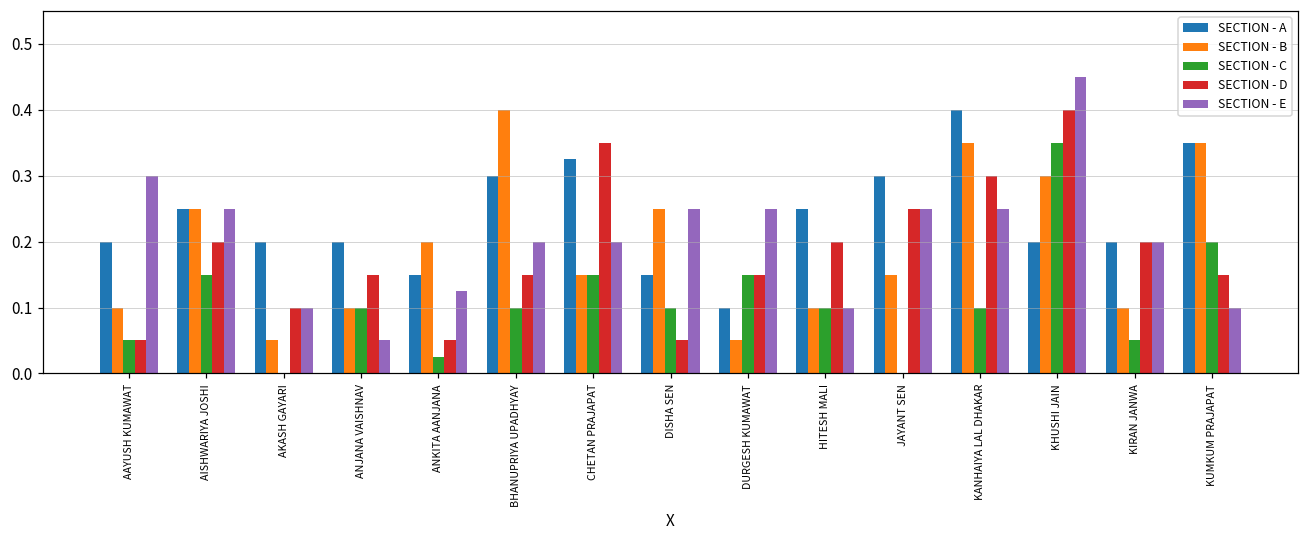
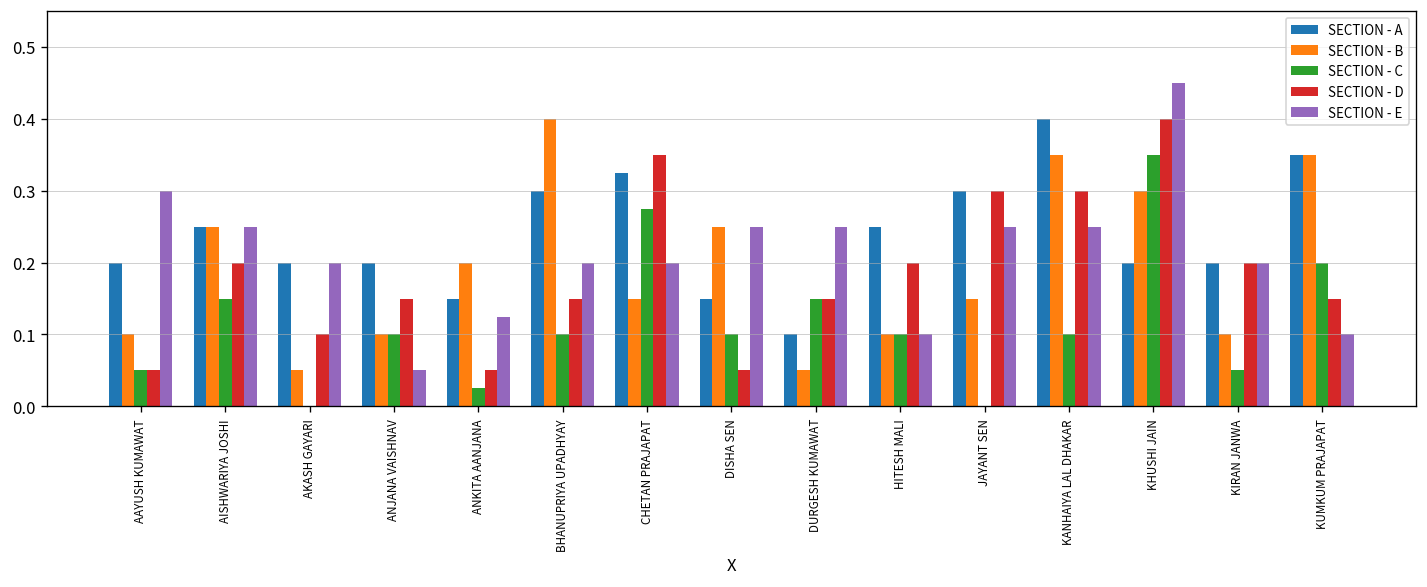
SECTION - E, AKASH GAYARI: 0.10 -> 0.20
SECTION - C, CHETAN PRAJAPAT: 0.15 -> 0.28
SECTION - D, JAYANT SEN: 0.25 -> 0.30
